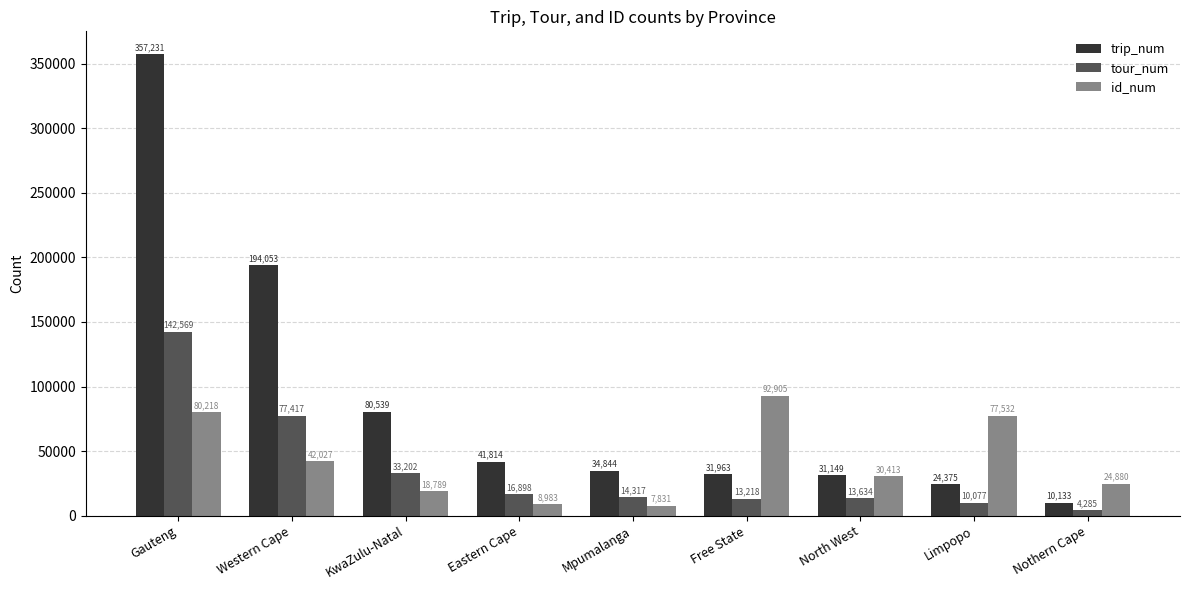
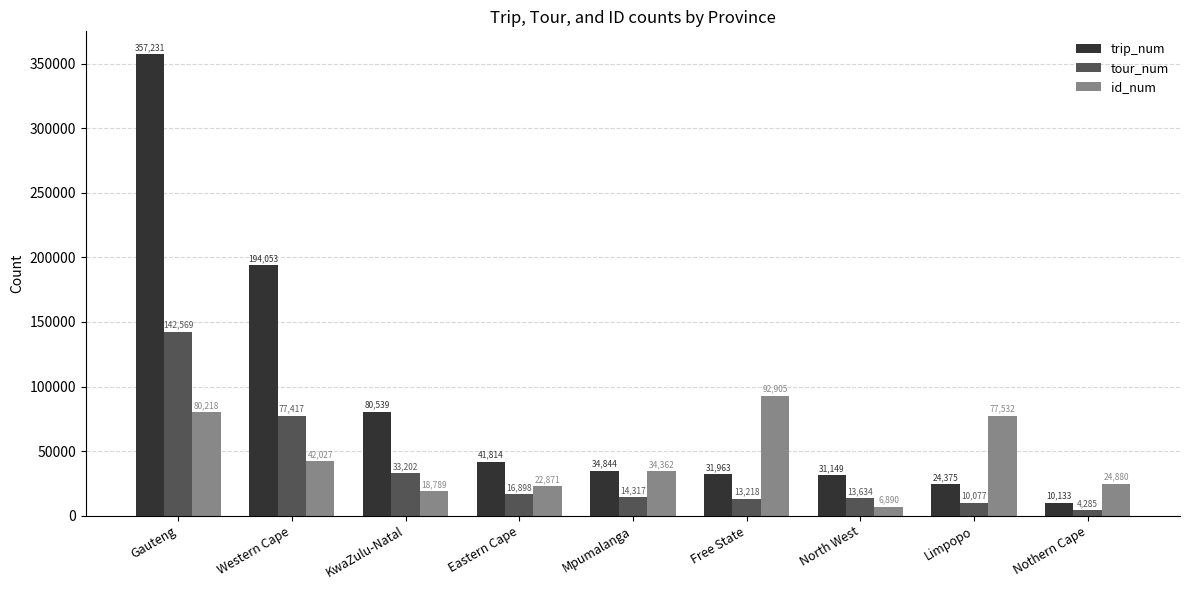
id_num, Eastern Cape: 8,983 -> 22,871
id_num, Mpumalanga: 7,831 -> 34,362
id_num, North West: 30,413 -> 6,890
